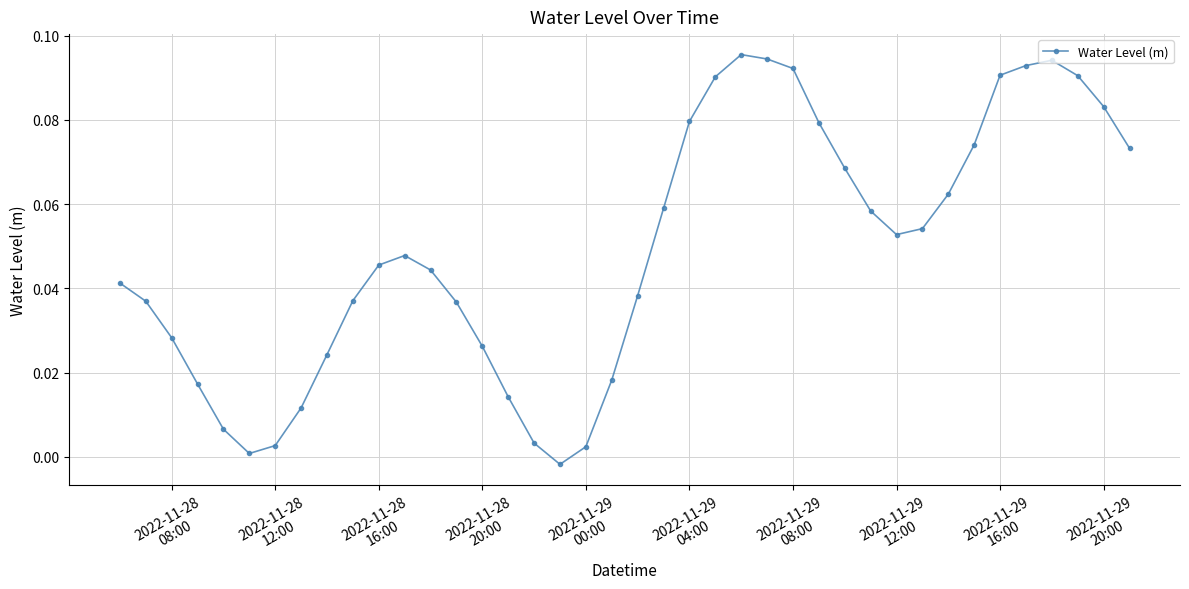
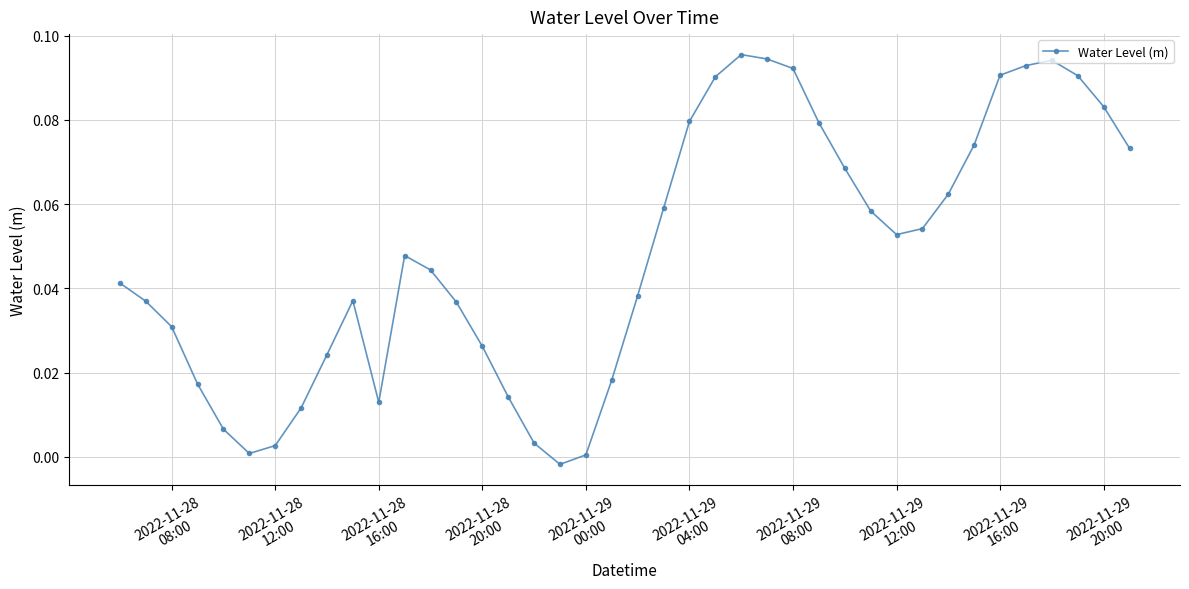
2022-11-28 08:00: 0.028 -> 0.031
2022-11-28 16:00: 0.046 -> 0.013
2022-11-29 00:00: 0.002 -> 0.000
